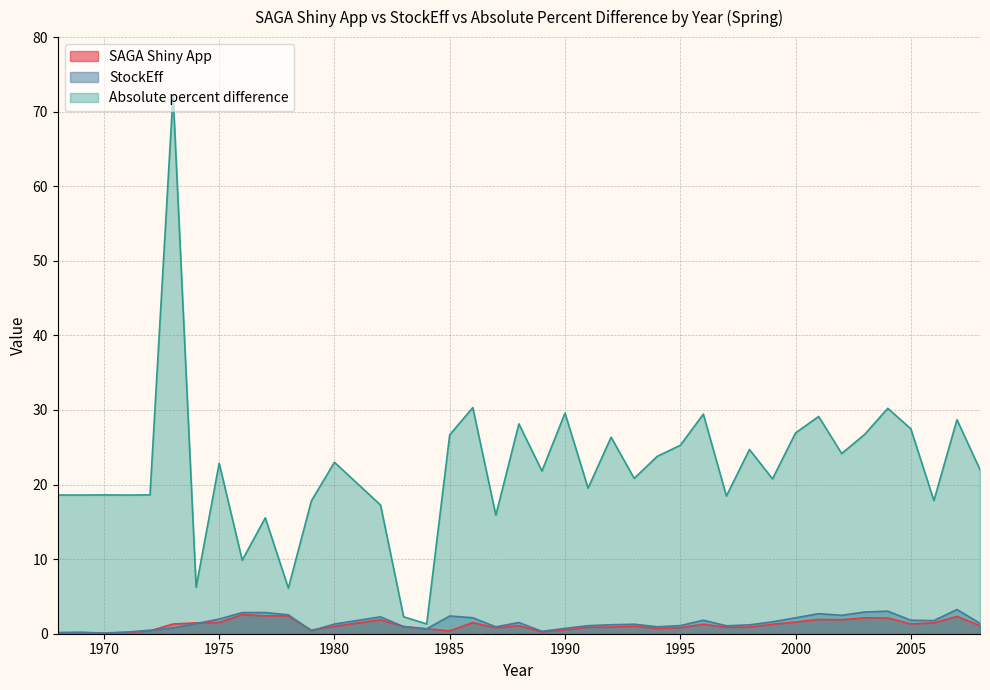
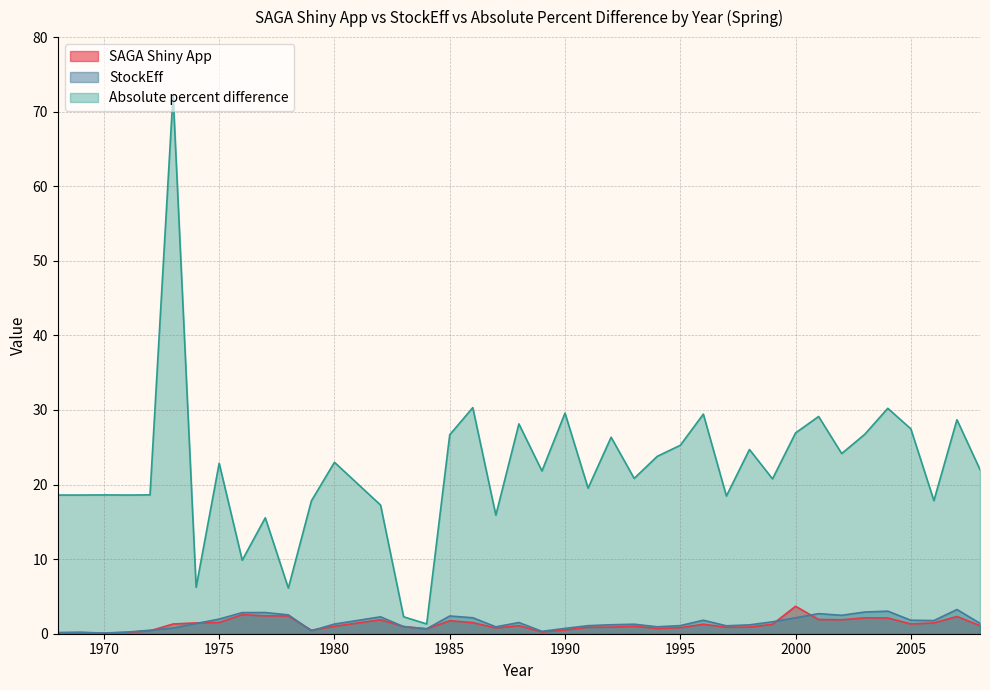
SAGA Shiny App, 1985: 0 -> 2
SAGA Shiny App, 2000: 2 -> 4
